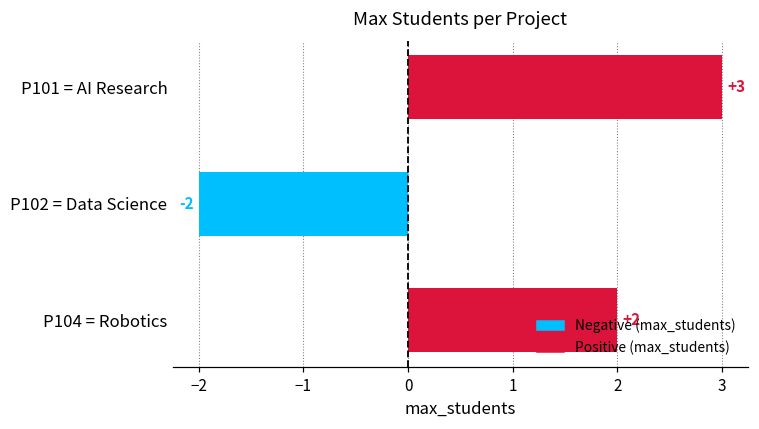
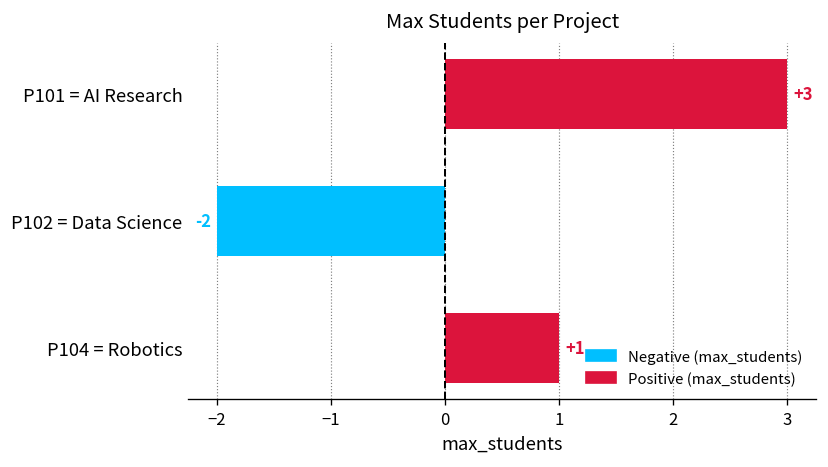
P104 = Robotics: +2 -> +1
